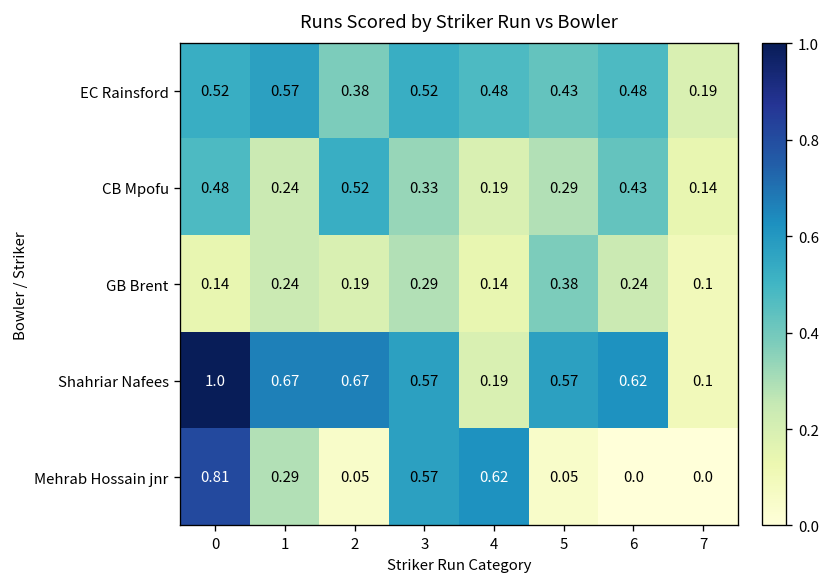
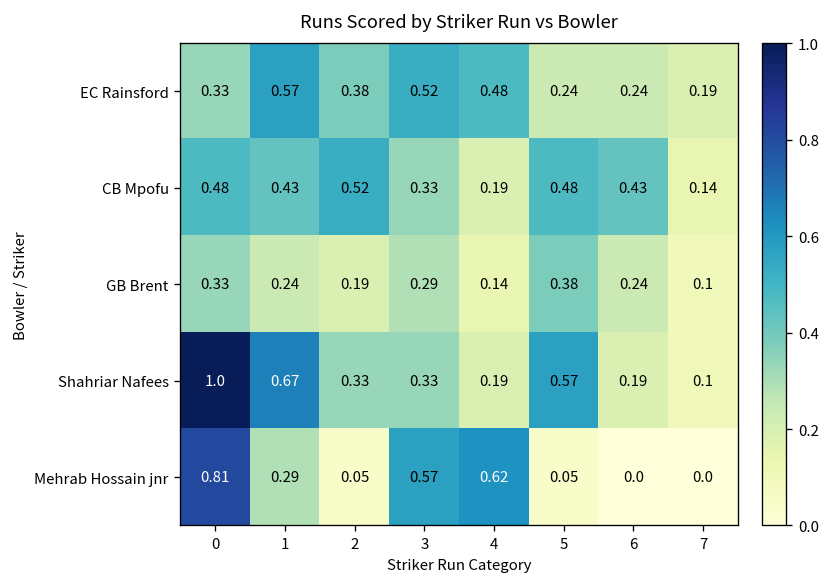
EC Rainsford, 0: 0.52 -> 0.33
EC Rainsford, 5: 0.43 -> 0.24
EC Rainsford, 6: 0.48 -> 0.24
CB Mpofu, 1: 0.24 -> 0.43
CB Mpofu, 5: 0.29 -> 0.48
GB Brent, 0: 0.14 -> 0.33
Shahriar Nafees, 2: 0.67 -> 0.33
Shahriar Nafees, 3: 0.57 -> 0.33
Shahriar Nafees, 6: 0.62 -> 0.19
